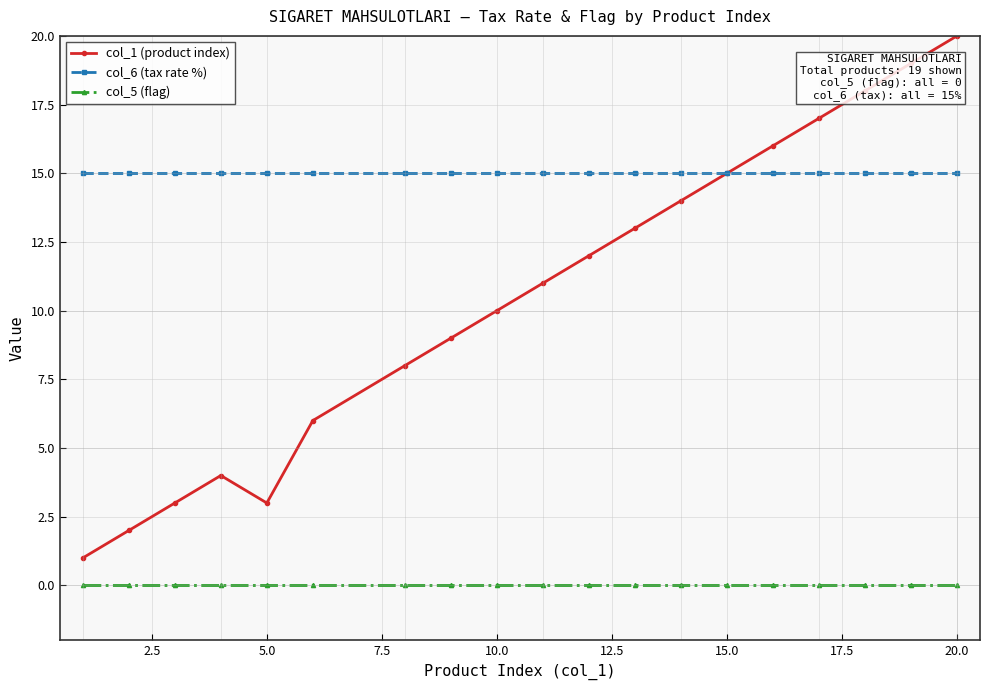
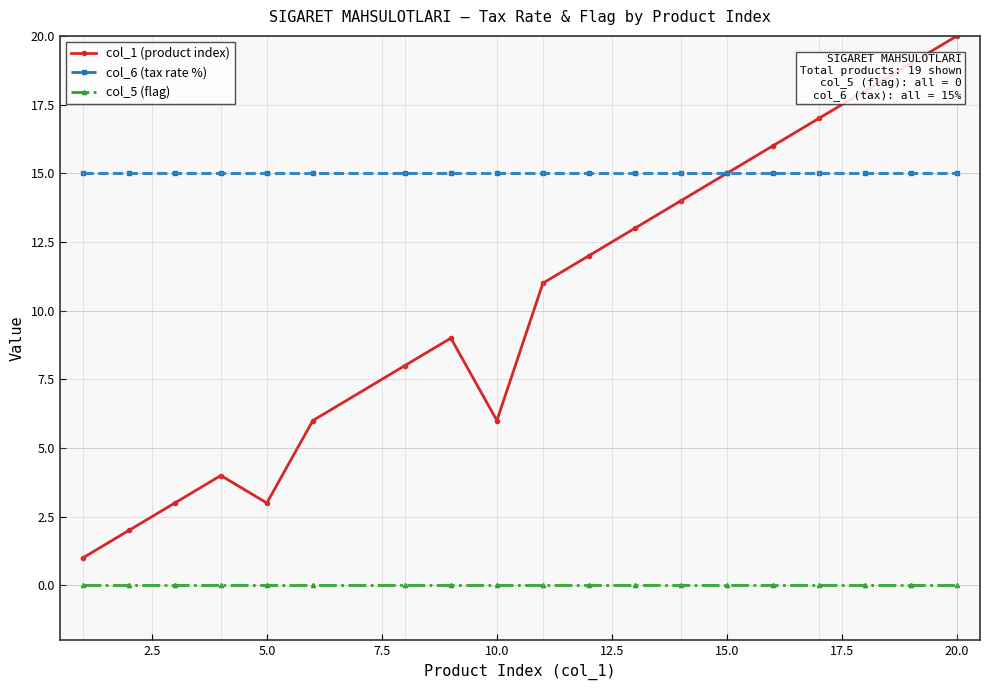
col_1 (product index), 10.0: 10 -> 6
